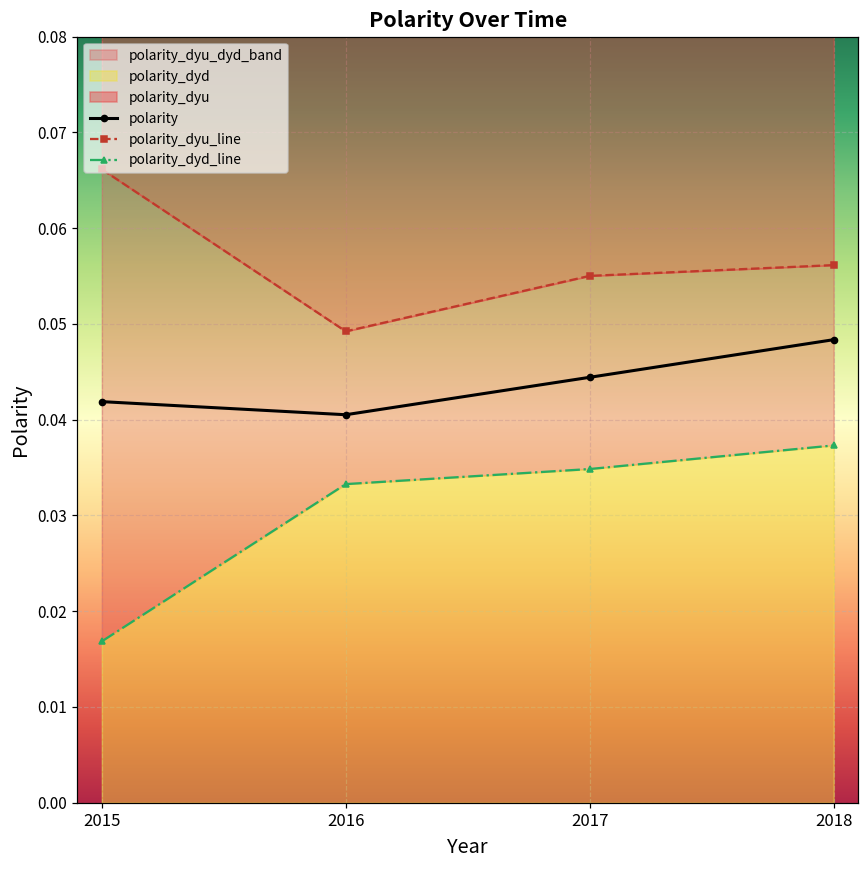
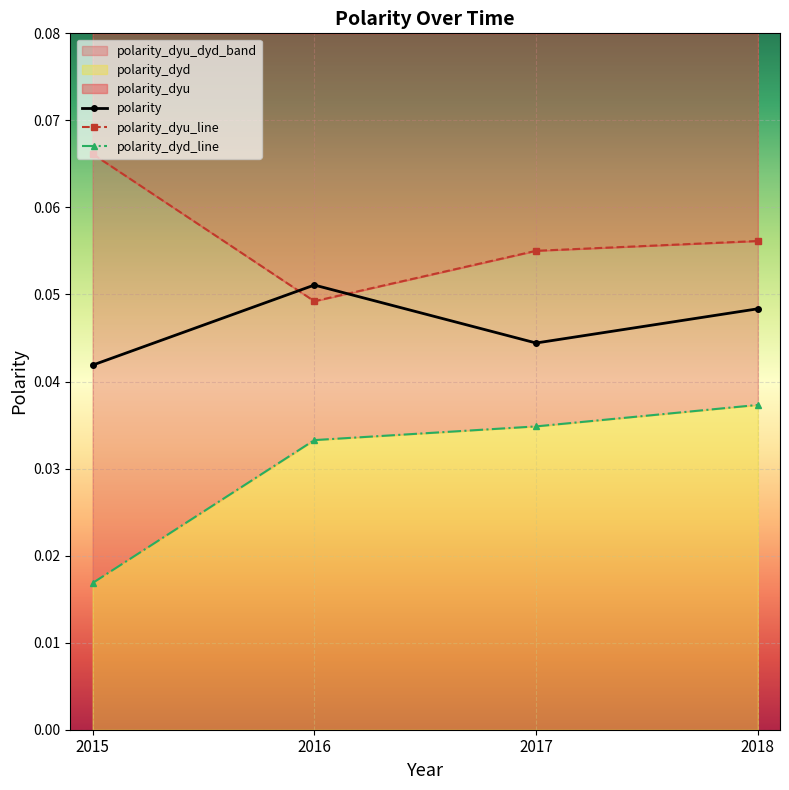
polarity, 2016: 0.041 -> 0.051
